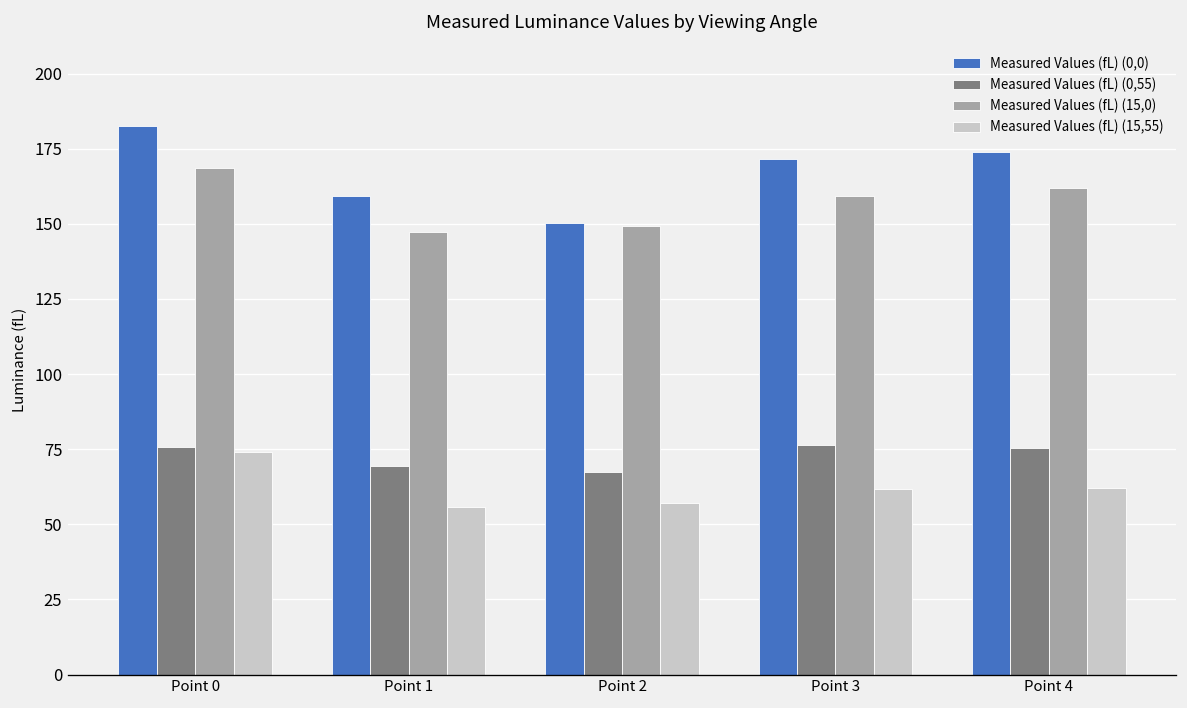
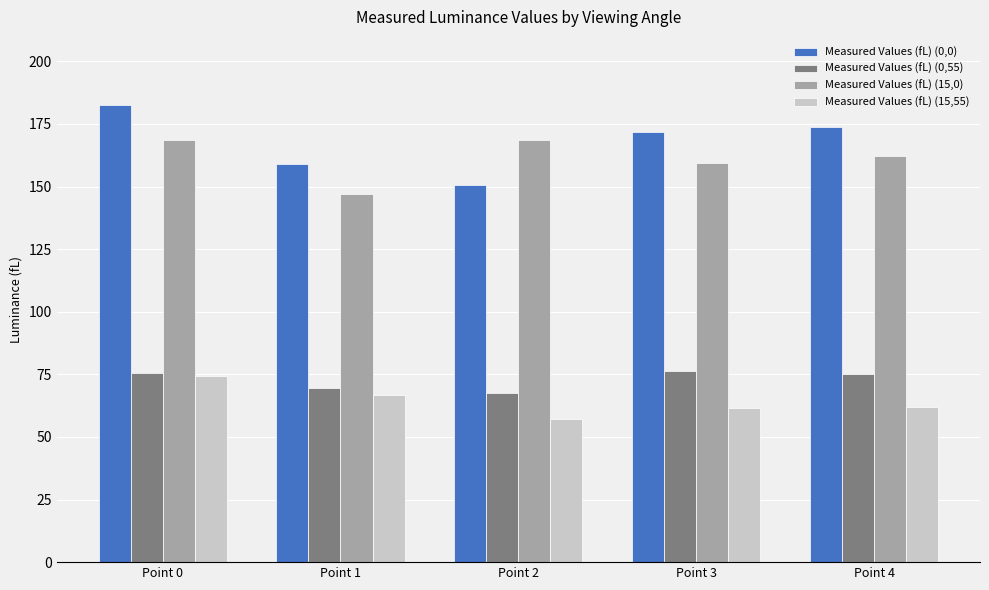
Measured Values (fL) (15,55), Point 1: 56 -> 67
Measured Values (fL) (15,0), Point 2: 149 -> 169
